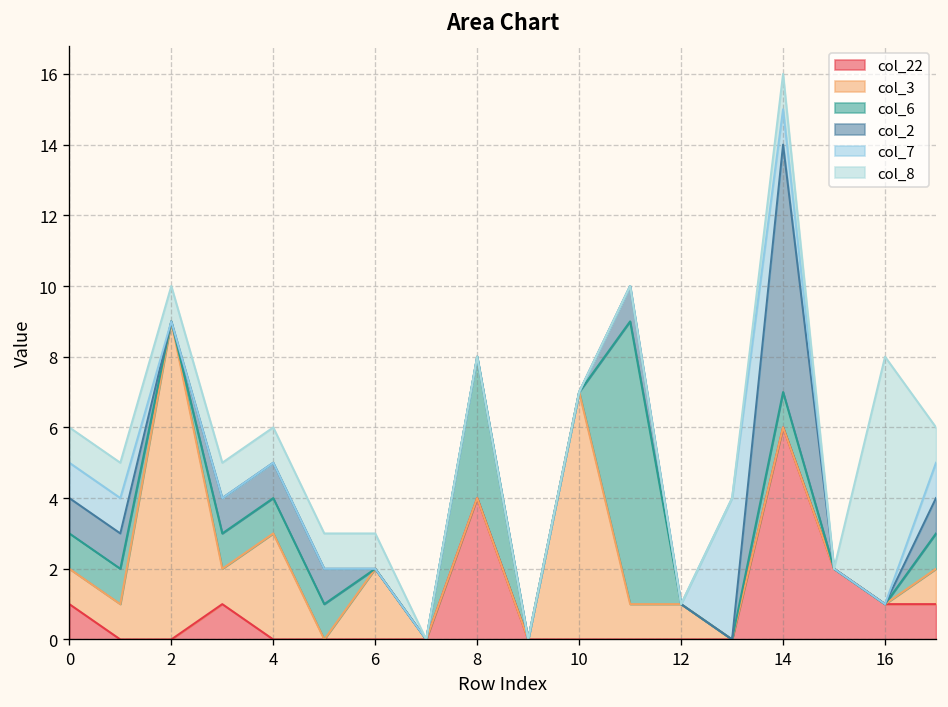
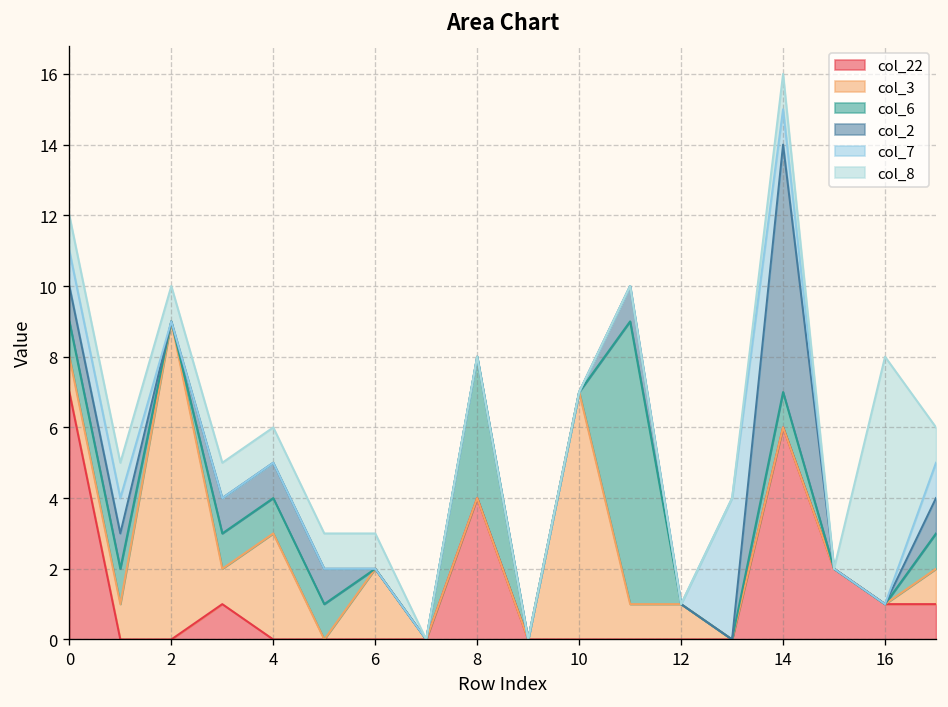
col_22, 0: 1 -> 7
